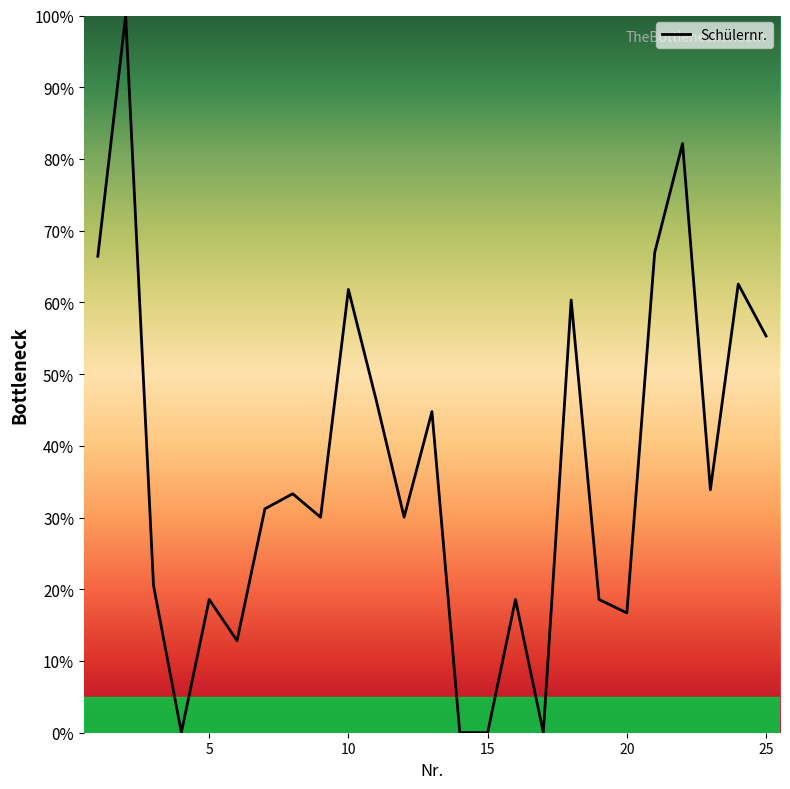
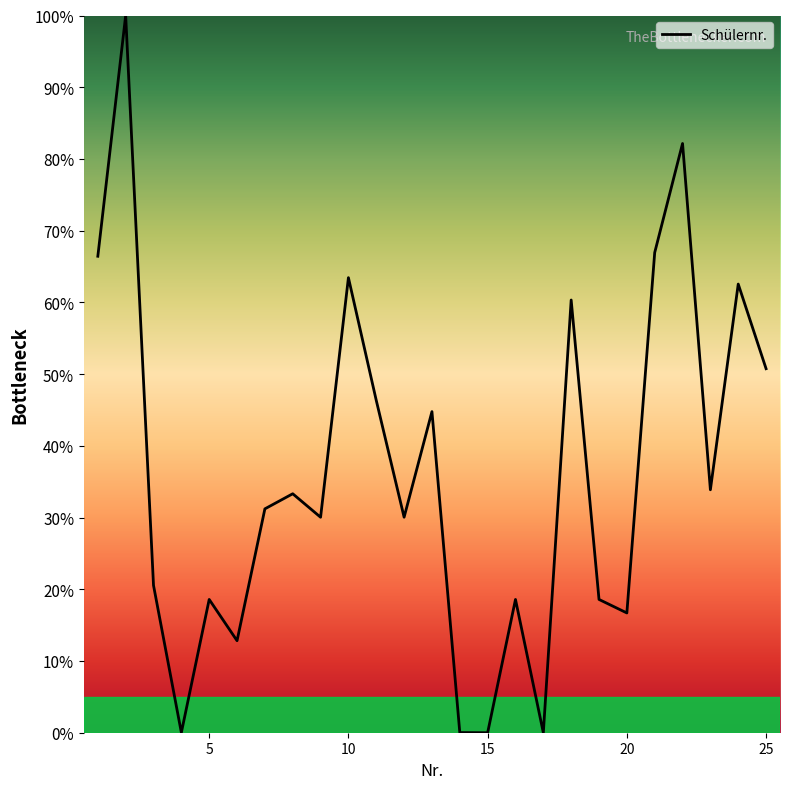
10: 62% -> 63%
25: 55% -> 51%
